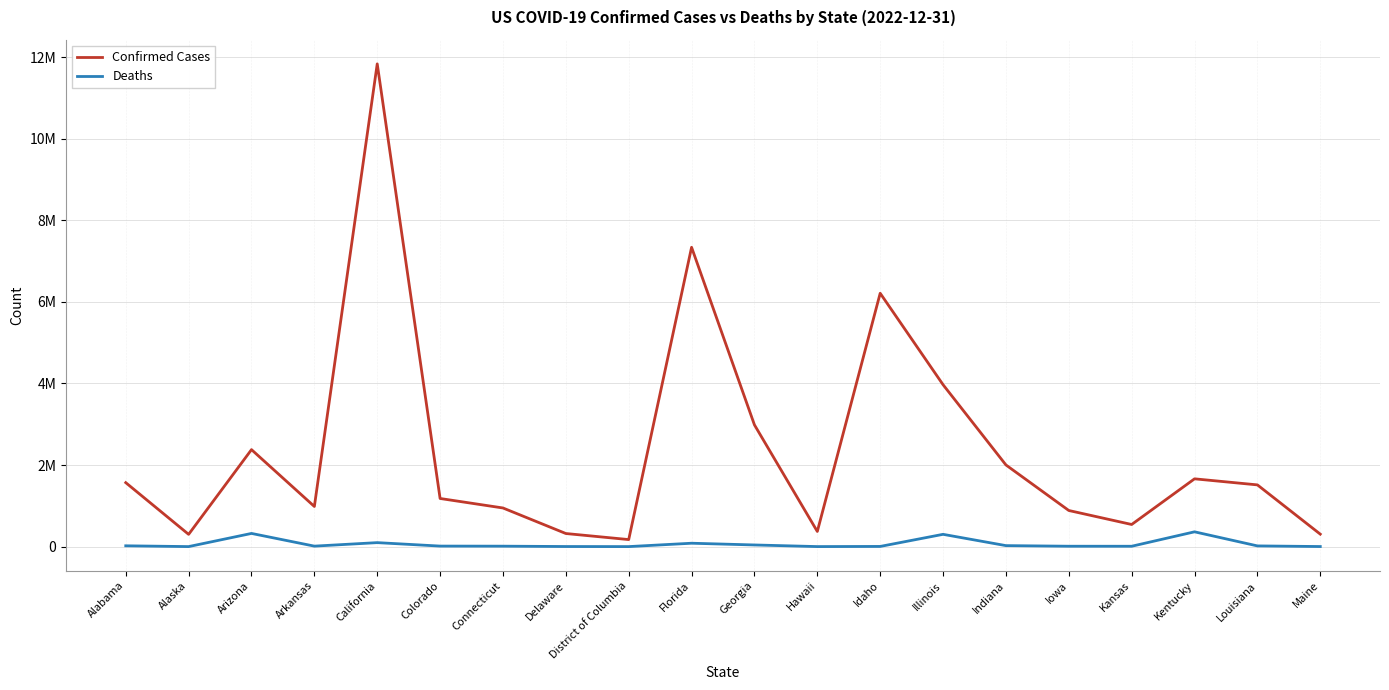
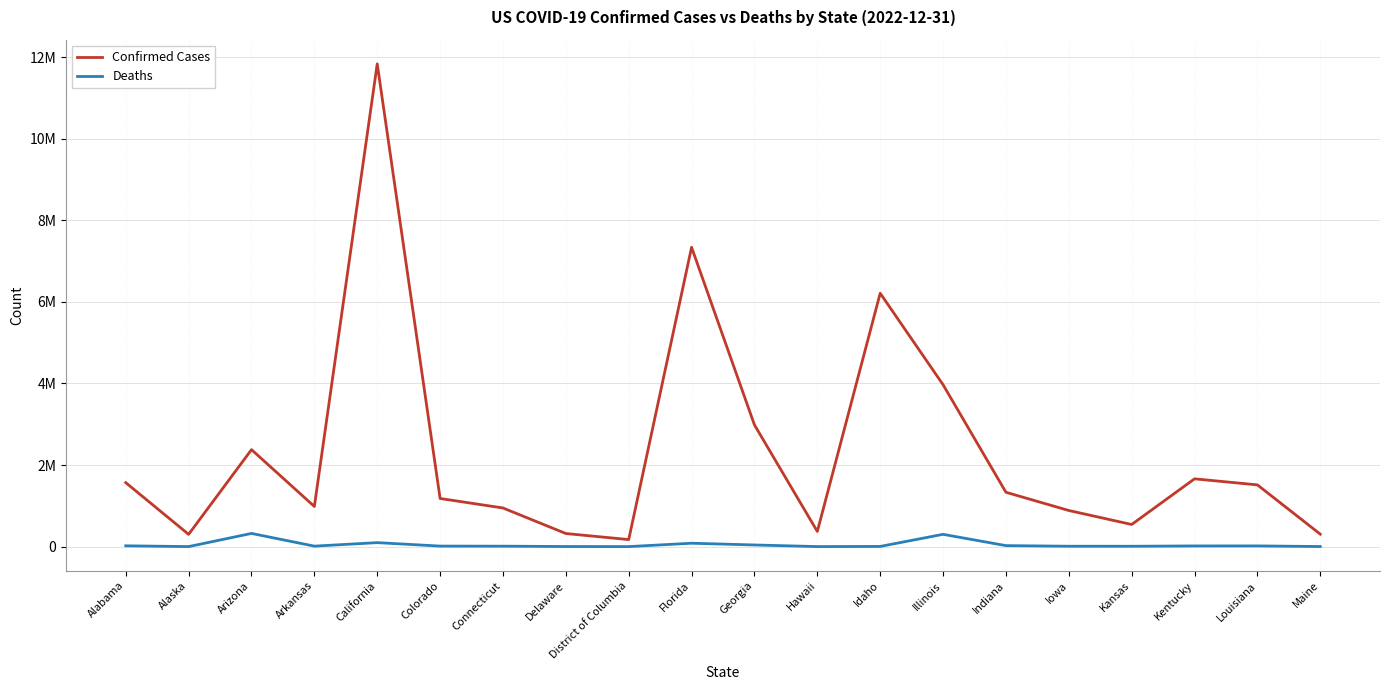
Confirmed Cases, Indiana: 2000000 -> 1300000
Deaths, Kentucky: 400000 -> 0
